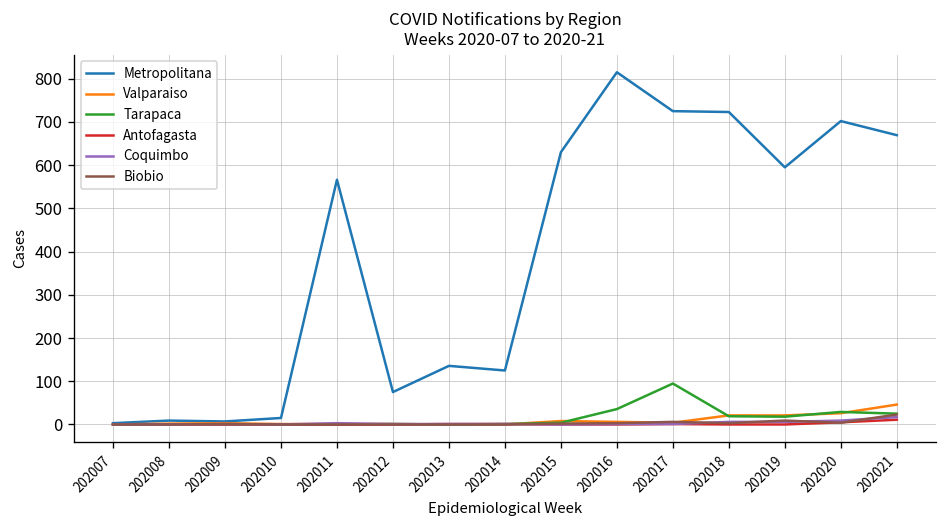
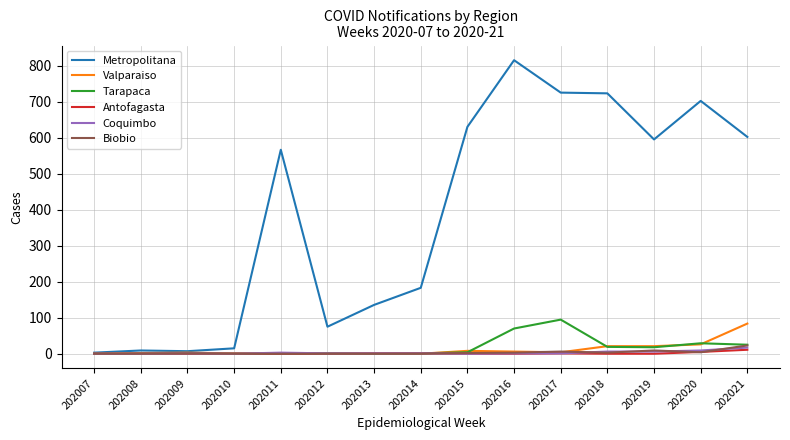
Metropolitana, 202014: 120 -> 180
Tarapaca, 202016: 40 -> 70
Metropolitana, 202021: 670 -> 600
Valparaiso, 202021: 50 -> 80
